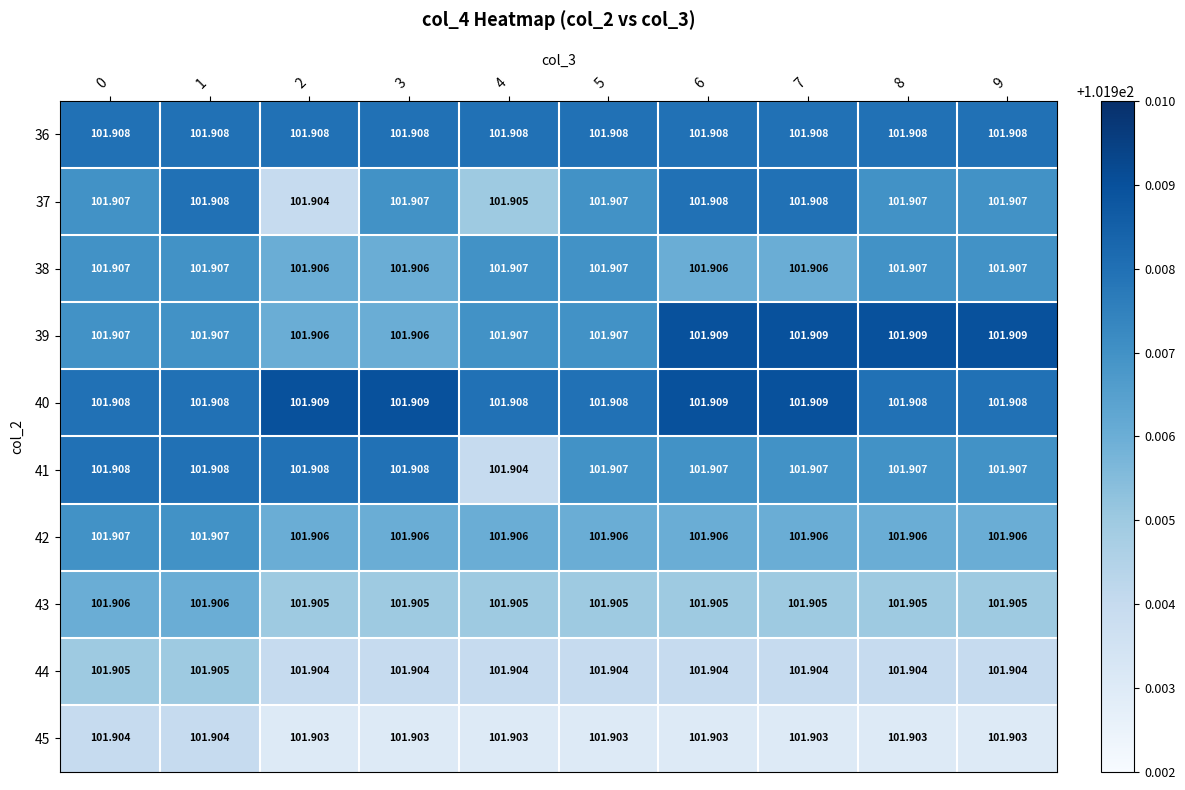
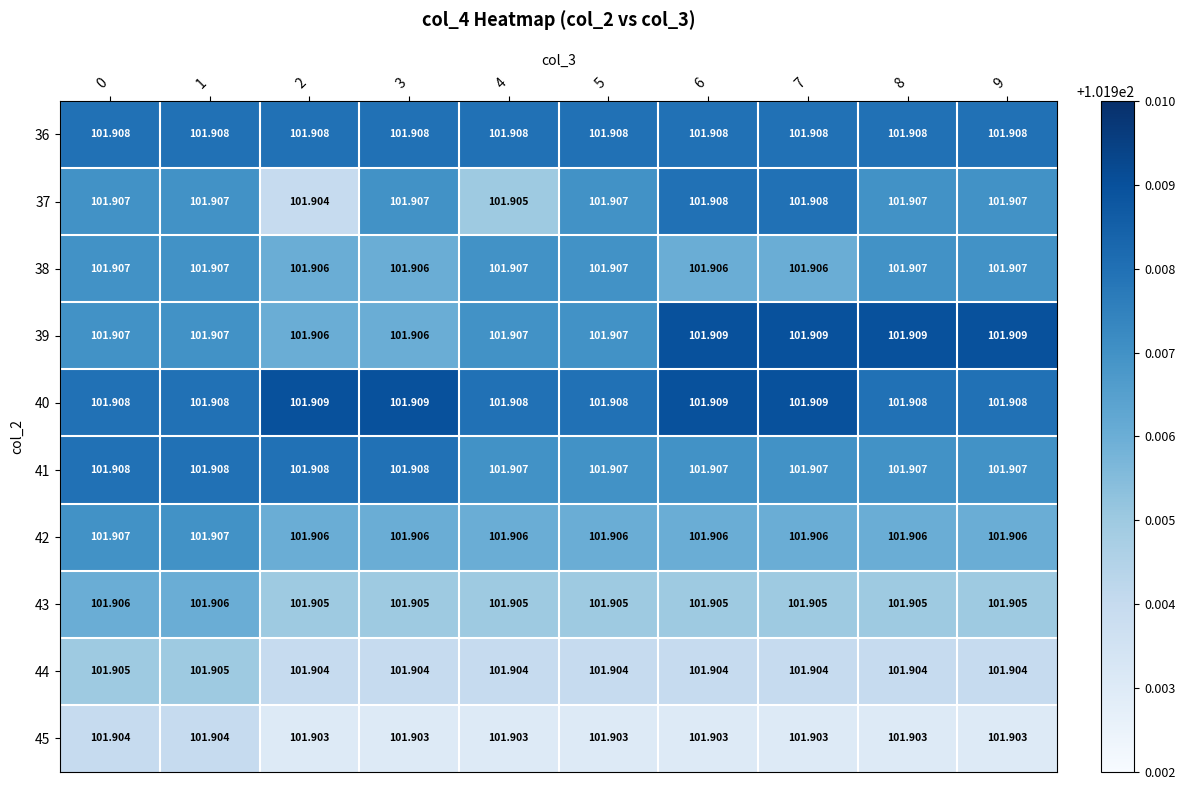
37, 1: 101.908 -> 101.907
41, 4: 101.904 -> 101.907
